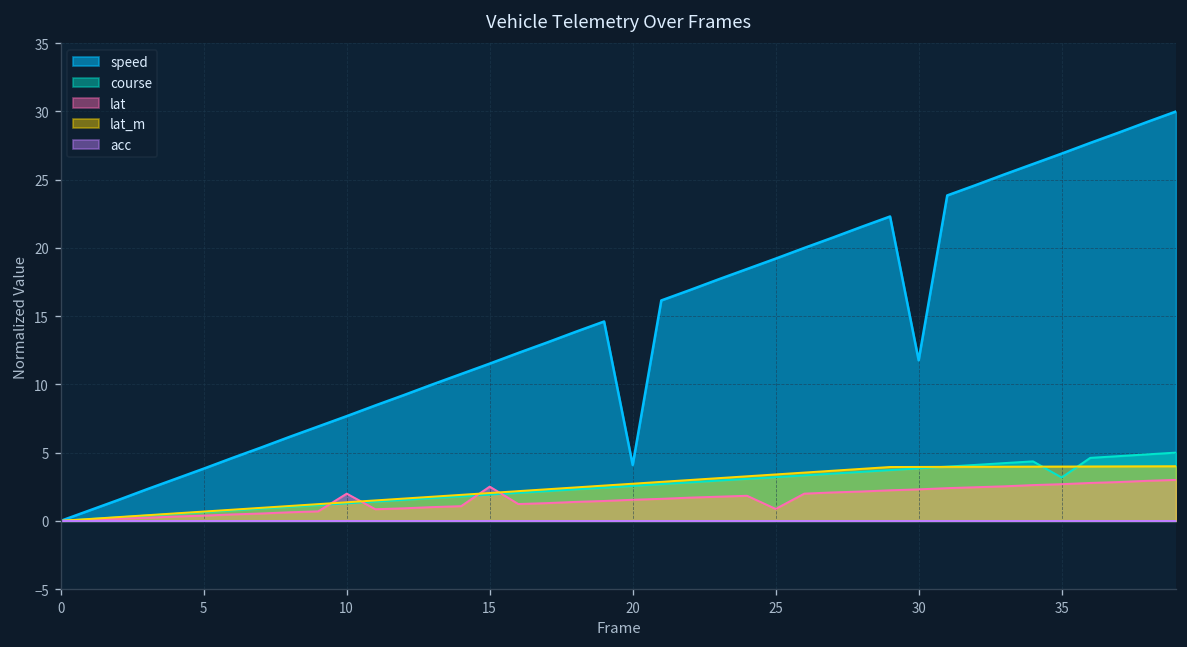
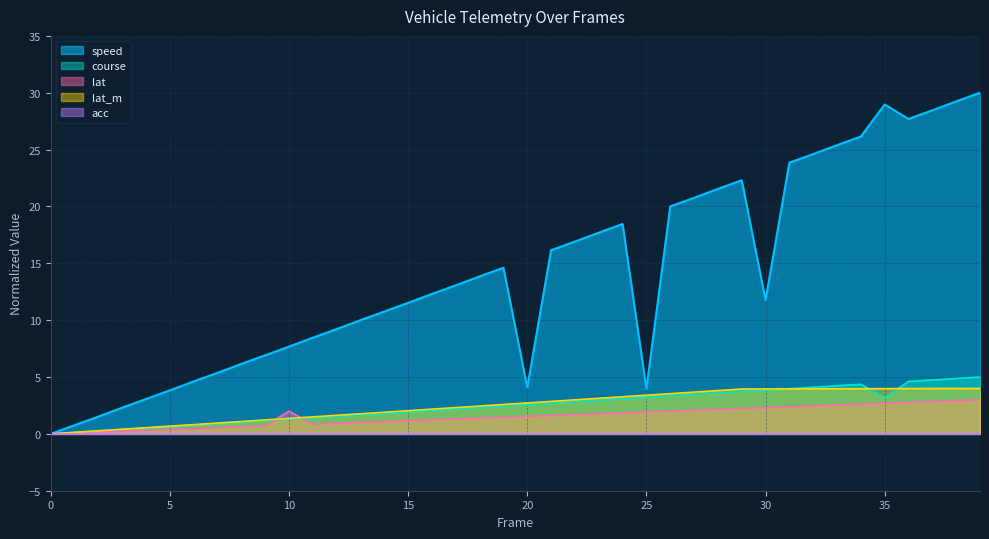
lat, 15: 2.5 -> 1.2
speed, 25: 19.2 -> 4.0
lat, 25: 0.9 -> 1.9
speed, 35: 26.9 -> 29.0
